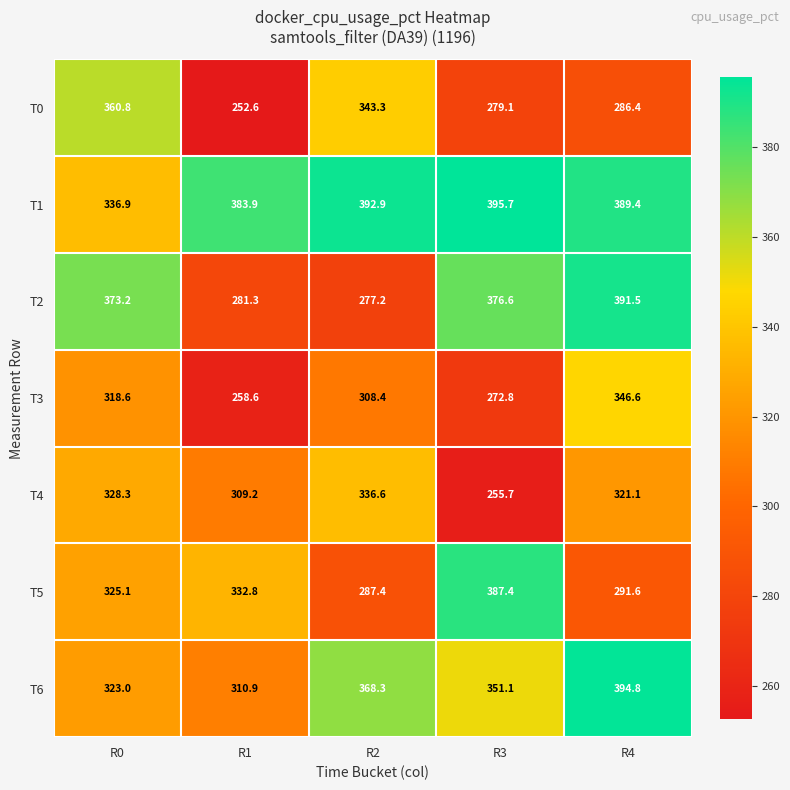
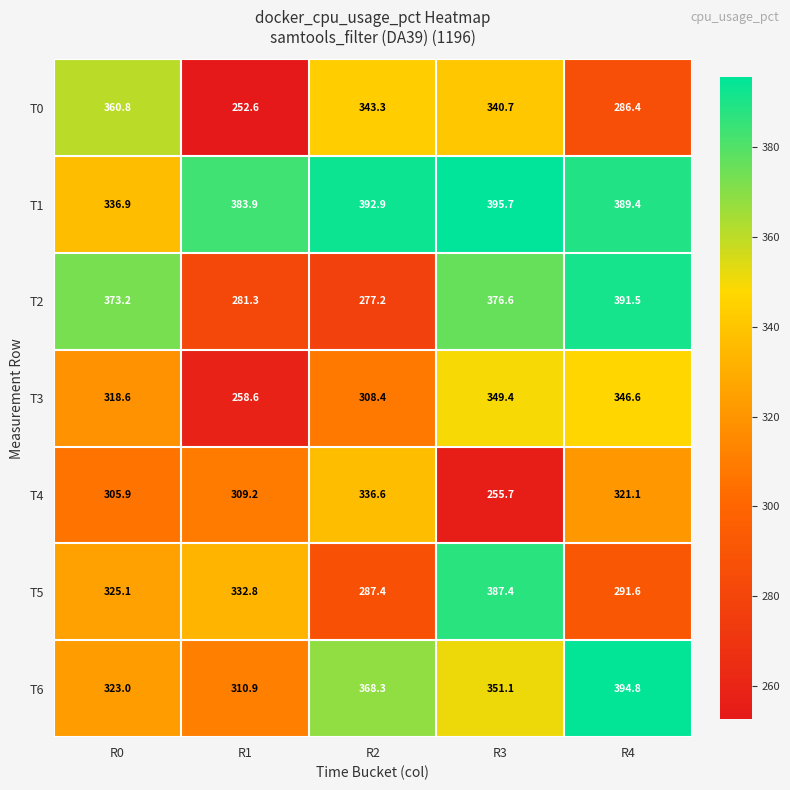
T0, R3: 279.1 -> 340.7
T3, R3: 272.8 -> 349.4
T4, R0: 328.3 -> 305.9
